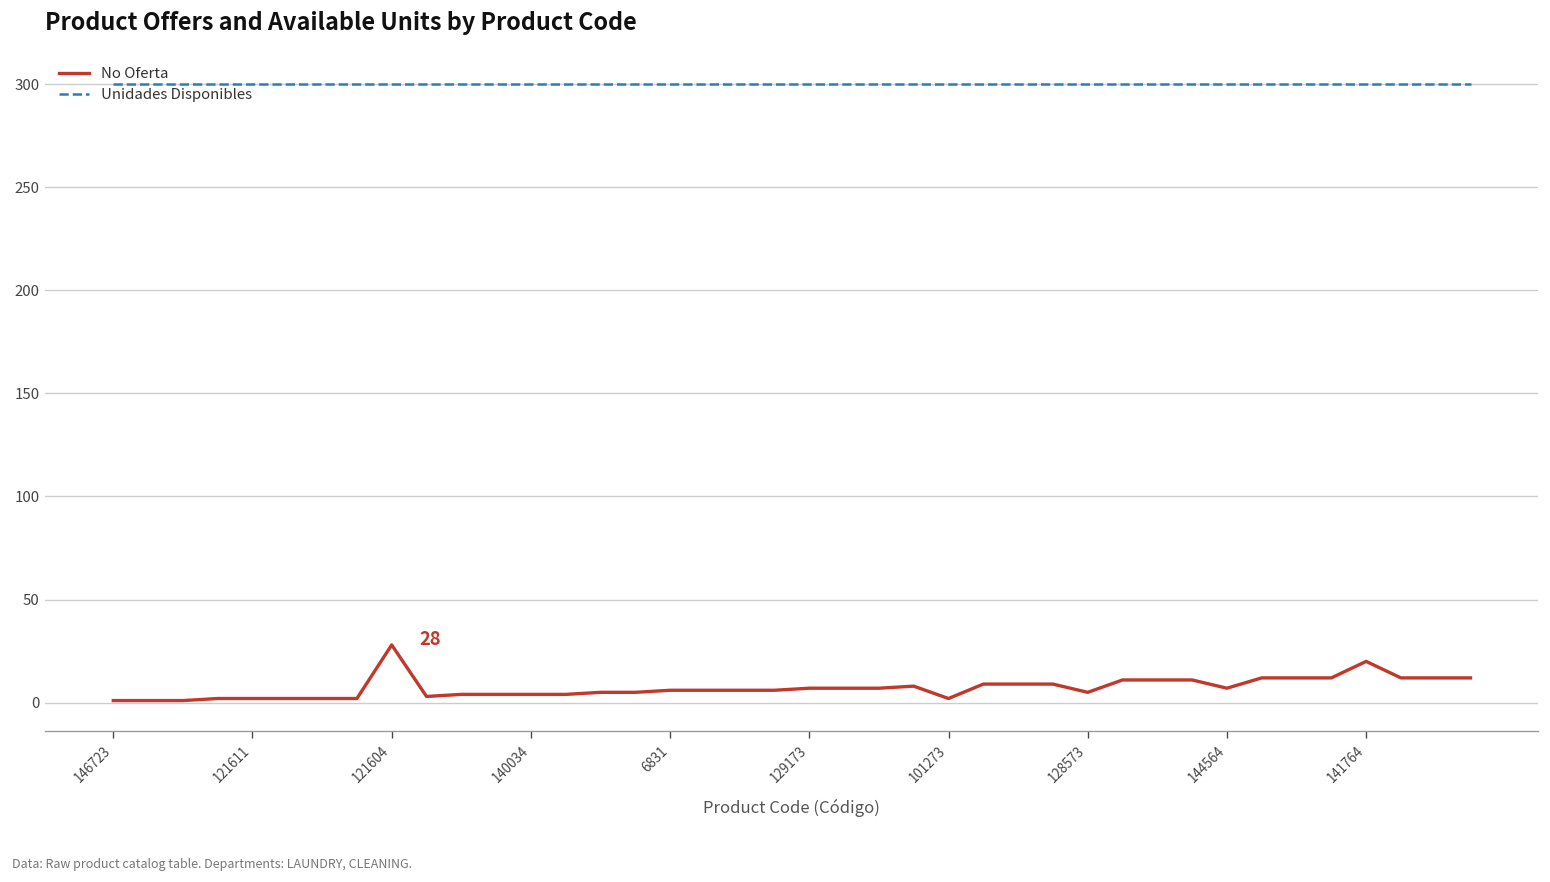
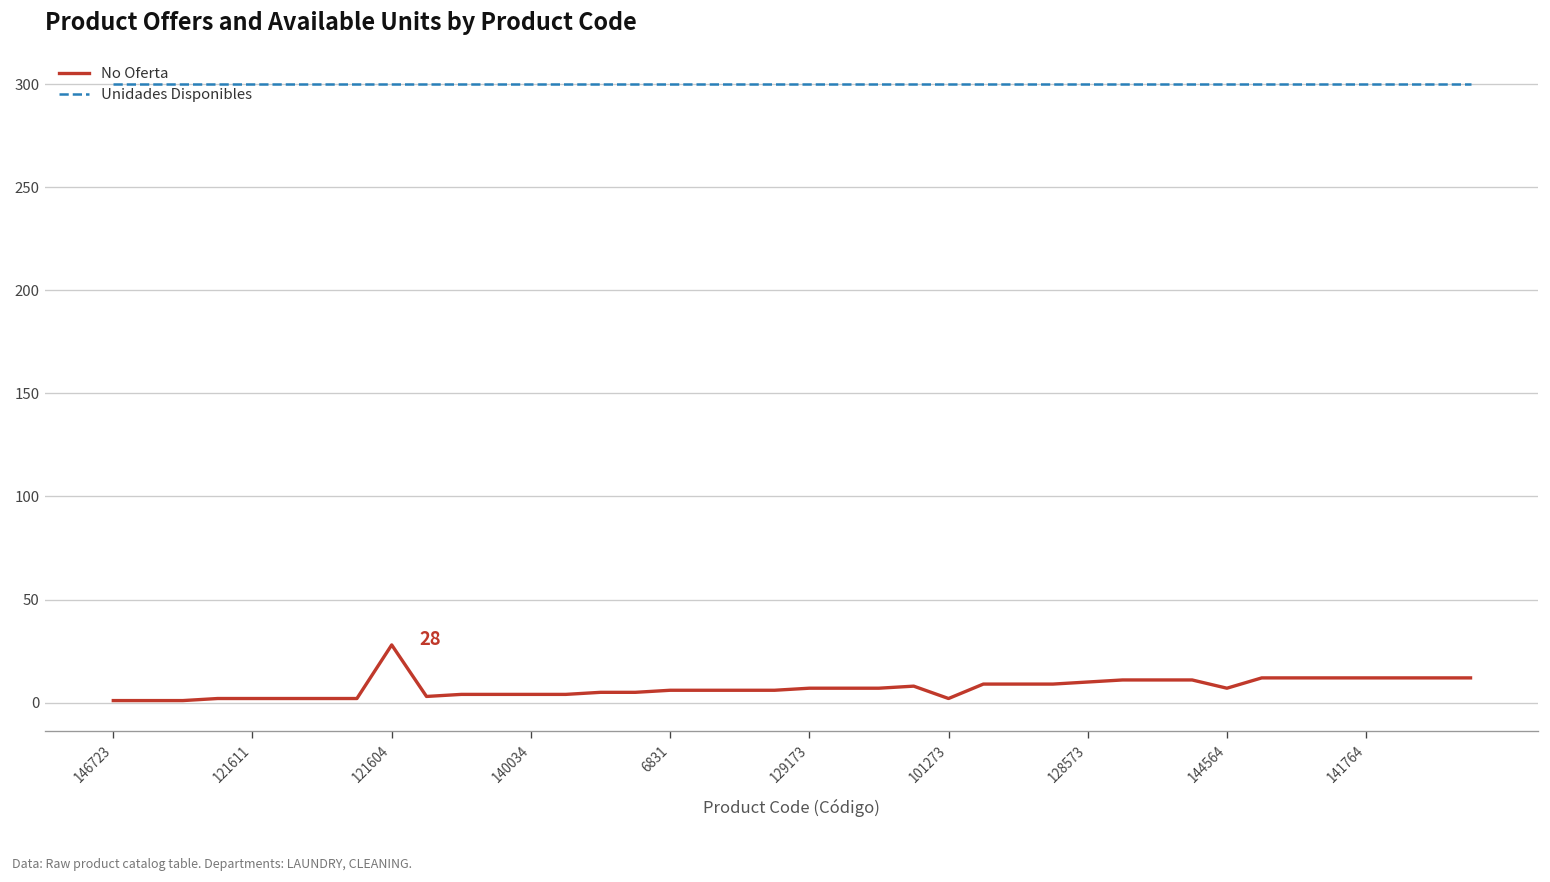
No Oferta, 128573: 5 -> 10
No Oferta, 141764: 20 -> 12
